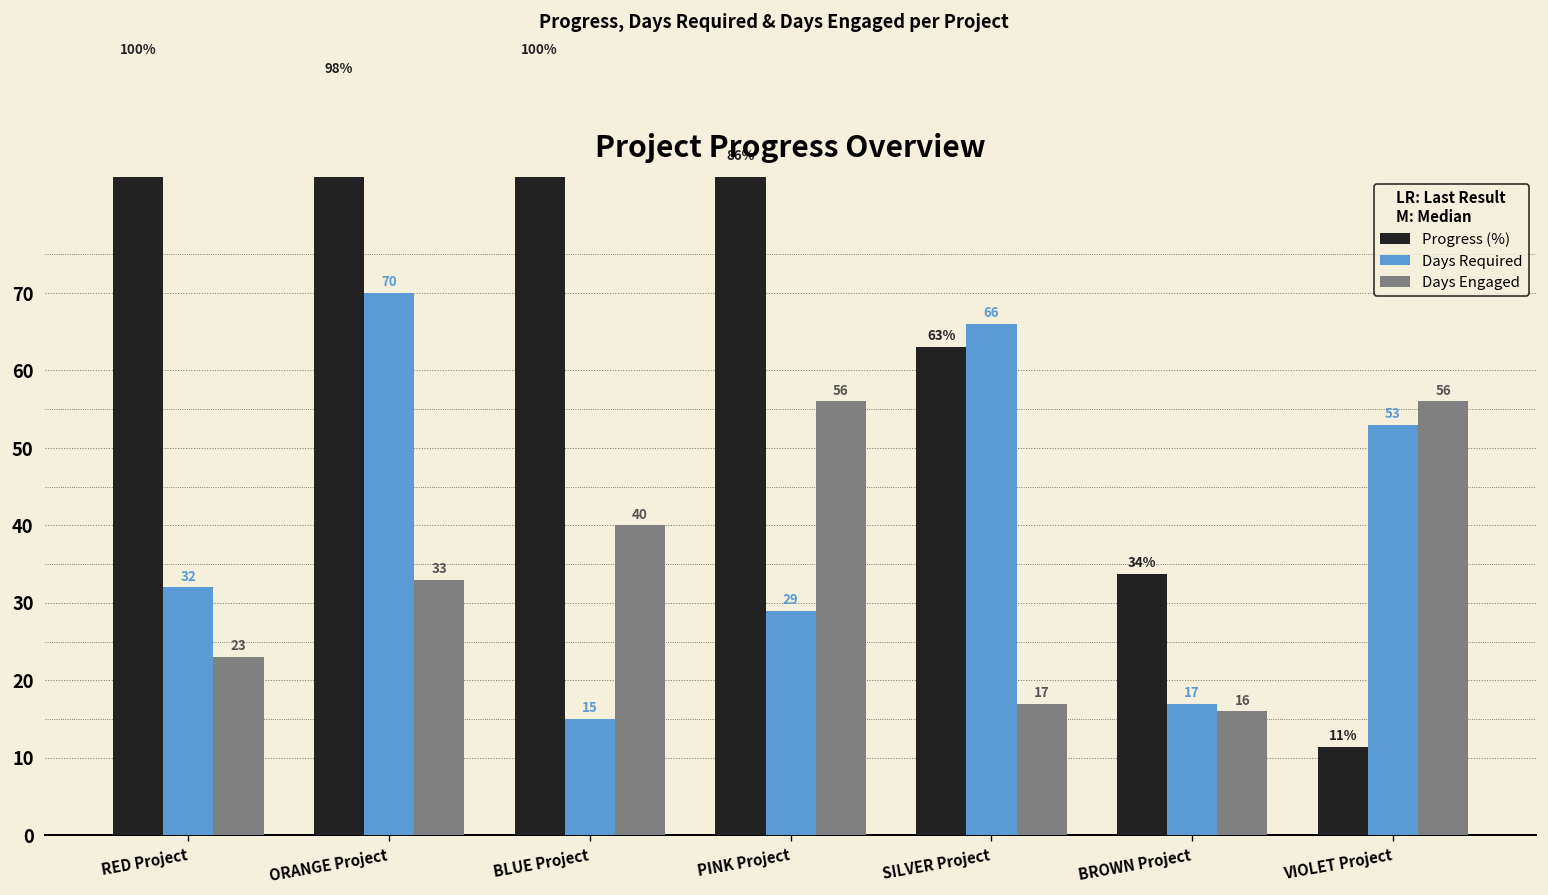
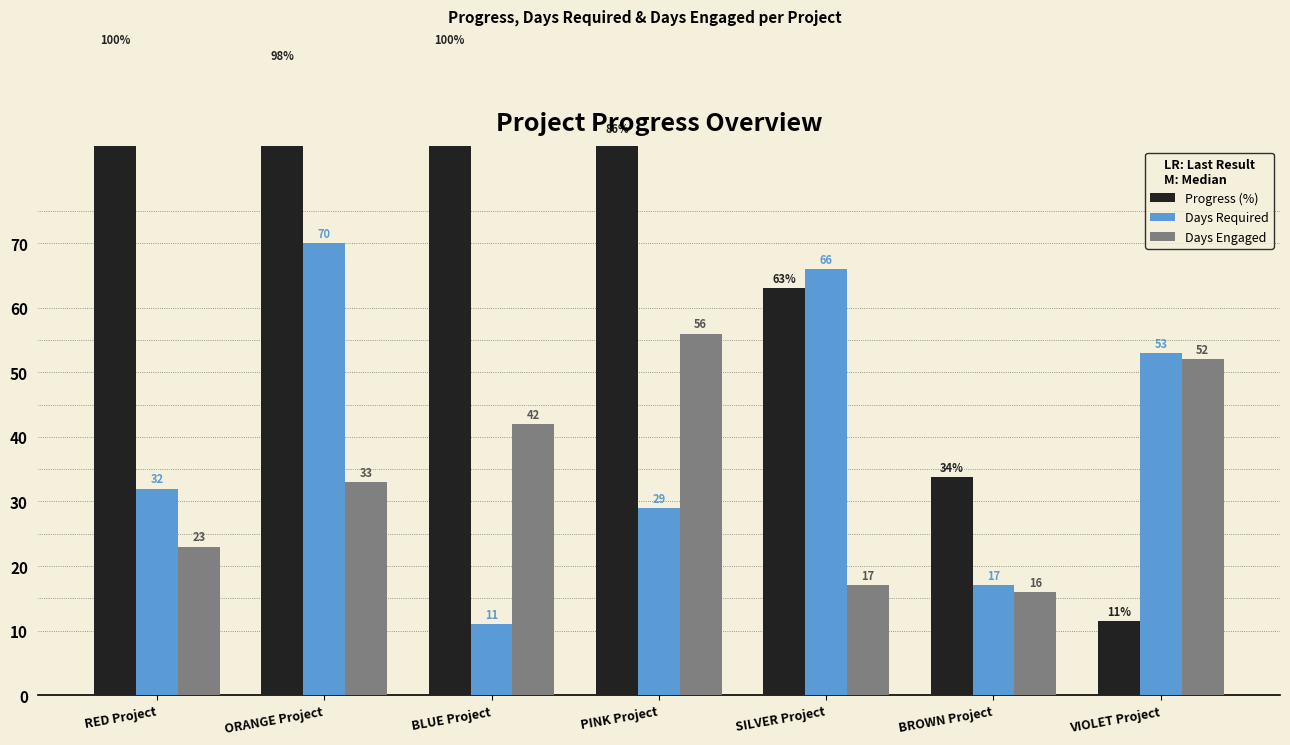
Days Required, BLUE Project: 15 -> 11
Days Engaged, BLUE Project: 40 -> 42
Days Engaged, VIOLET Project: 56 -> 52
